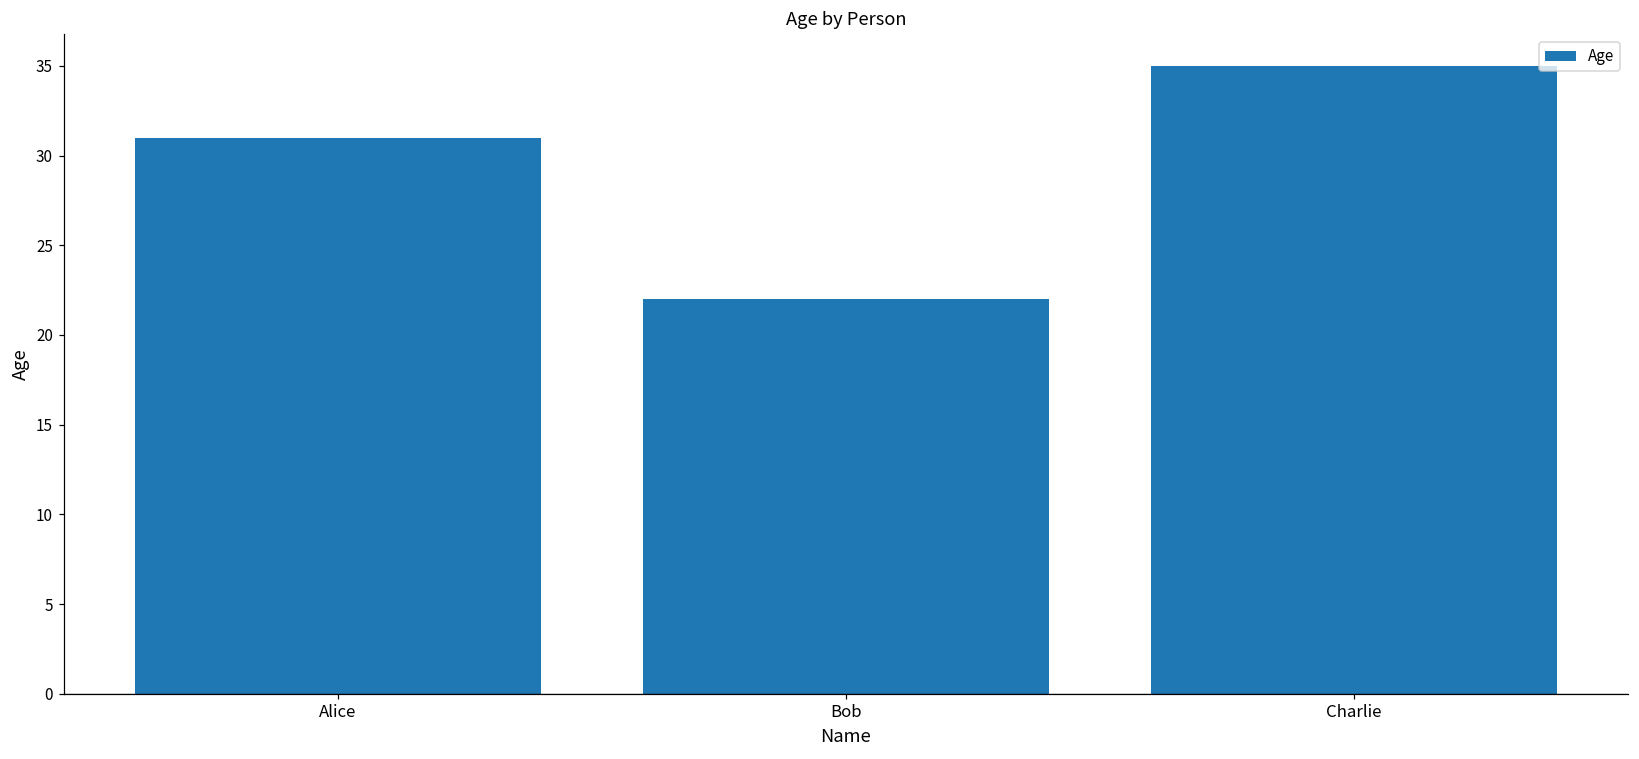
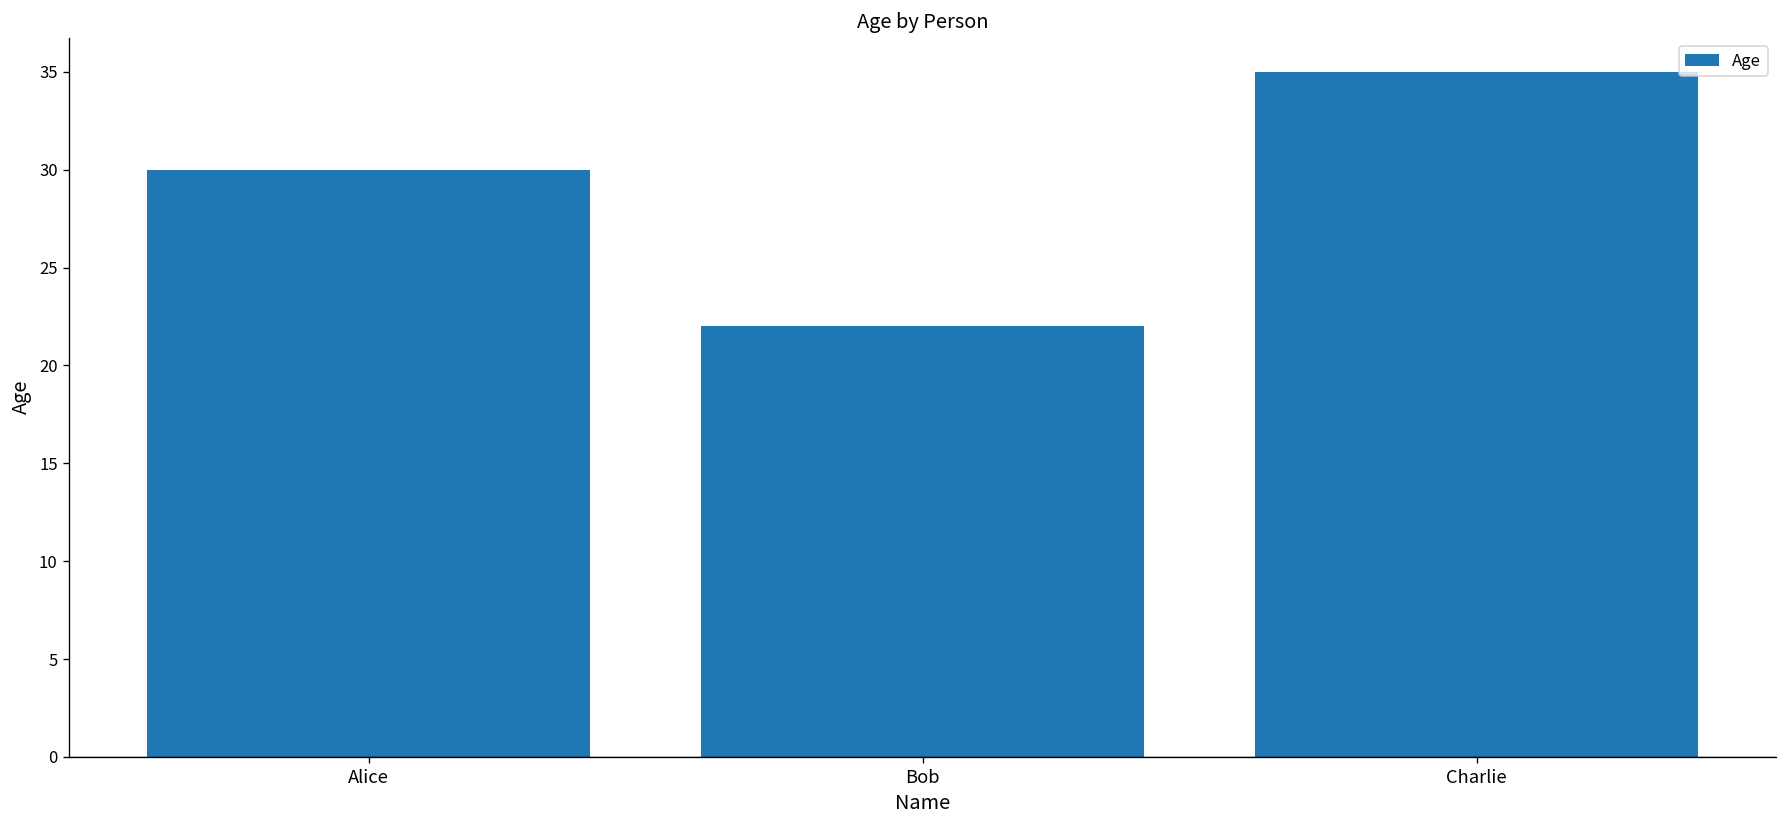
Alice: 31 -> 30
